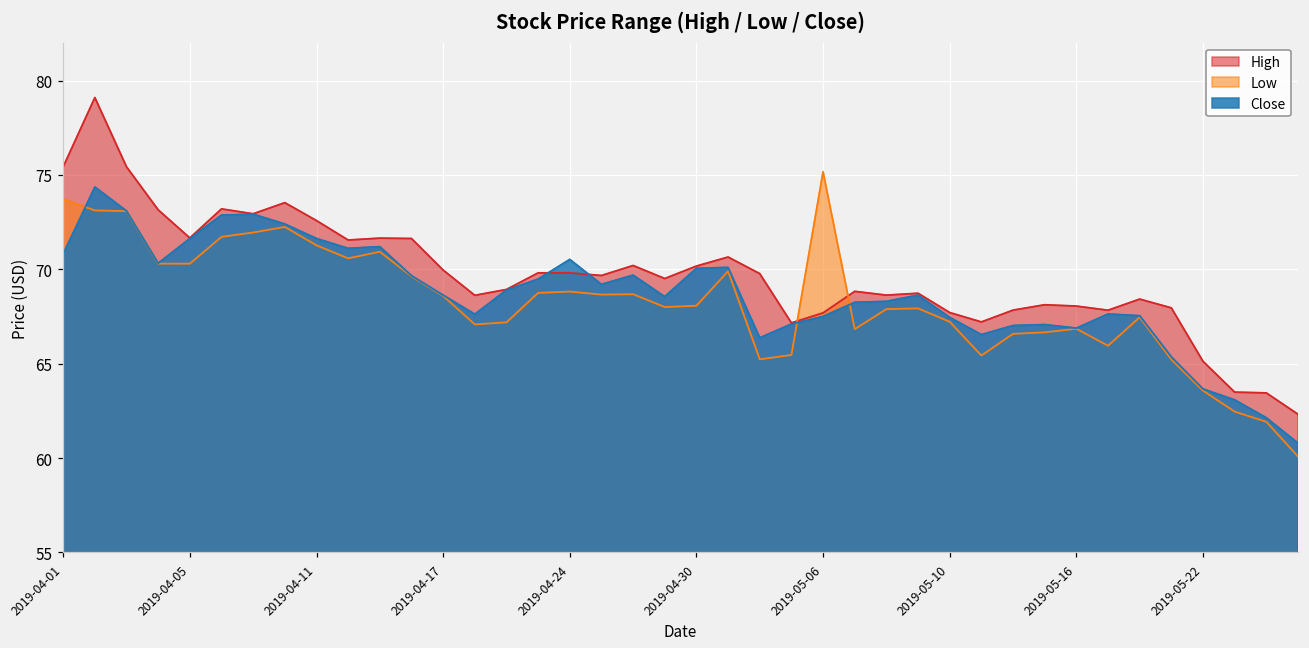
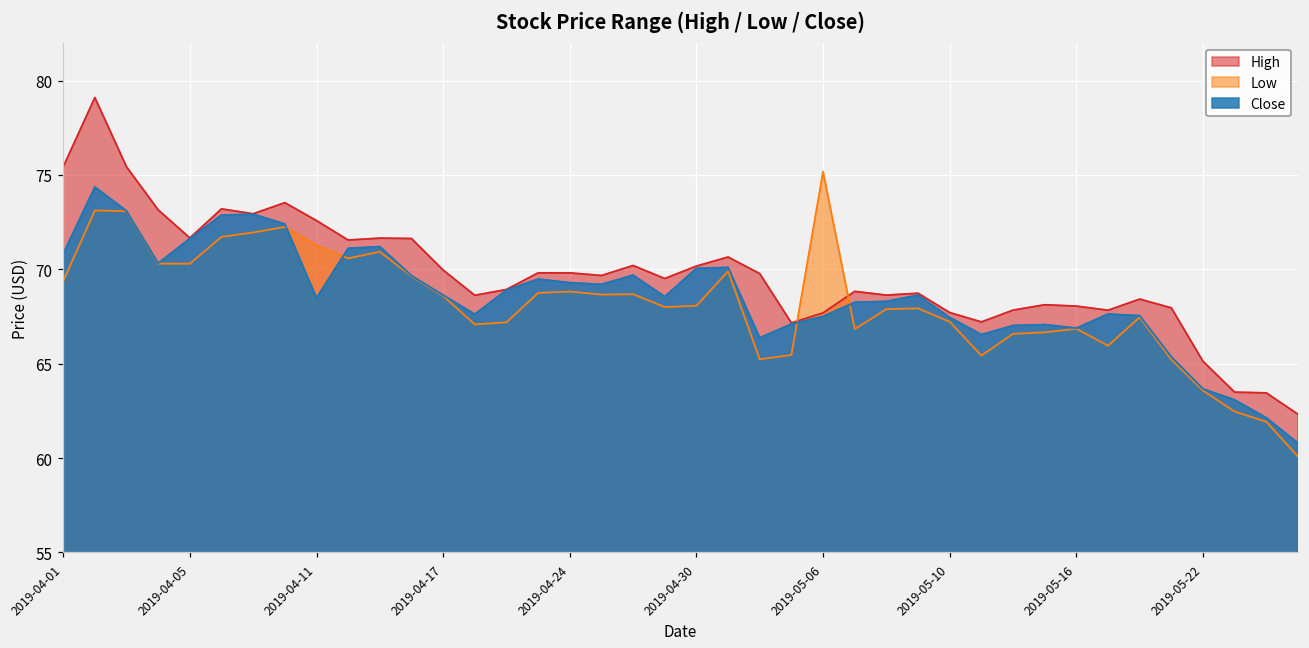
Low, 2019-04-01: 73.7 -> 69.4
Close, 2019-04-11: 71.6 -> 68.5
Close, 2019-04-24: 70.5 -> 69.3
